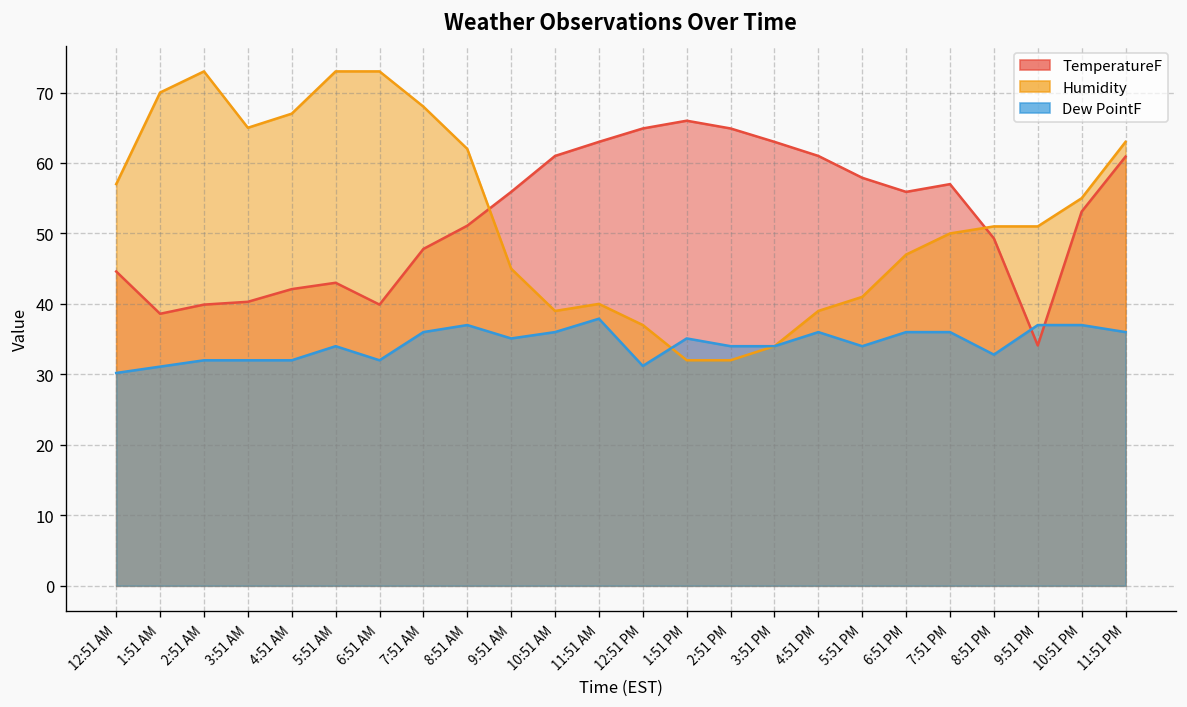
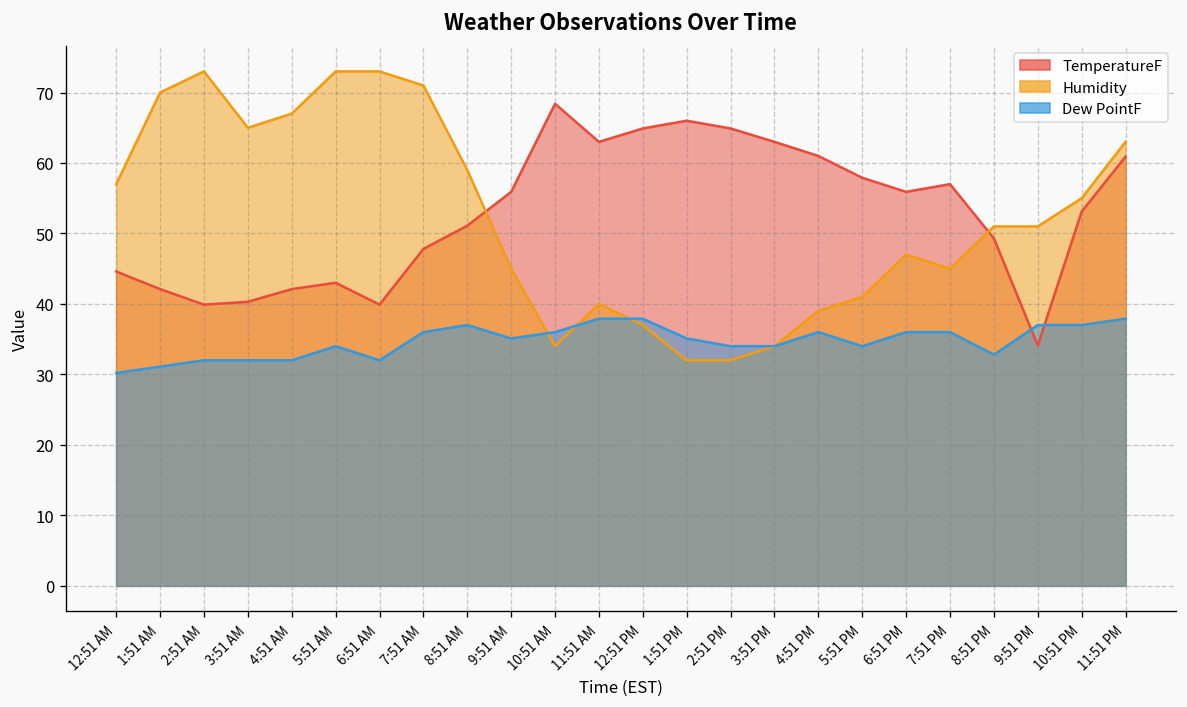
TemperatureF, 1:51 AM: 39 -> 42
Humidity, 7:51 AM: 68 -> 71
Humidity, 8:51 AM: 62 -> 59
TemperatureF, 10:51 AM: 61 -> 68
Humidity, 10:51 AM: 39 -> 34
Dew PointF, 12:51 PM: 31 -> 38
Humidity, 7:51 PM: 50 -> 45
Dew PointF, 11:51 PM: 36 -> 38
